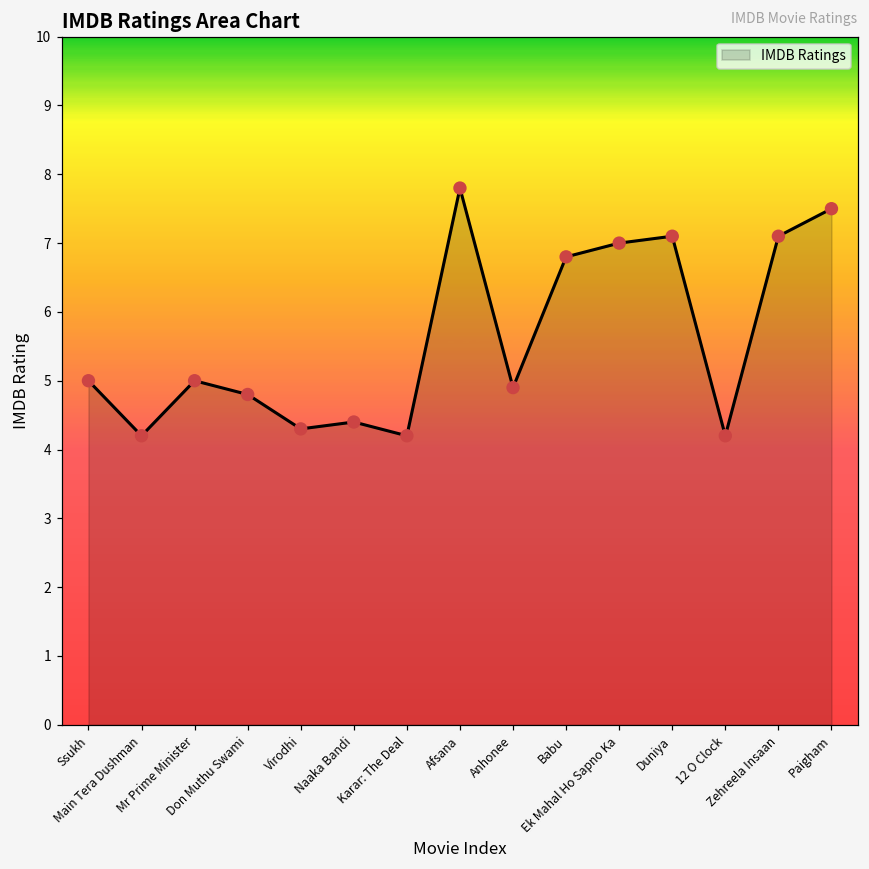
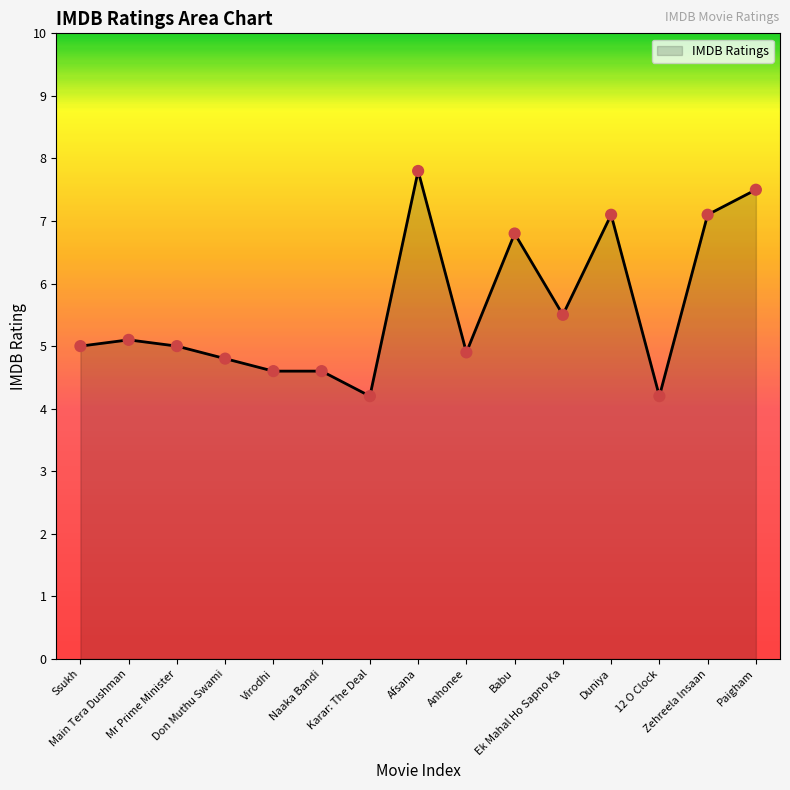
Main Tera Dushman: 4.2 -> 5.1
Virodhi: 4.3 -> 4.6
Naaka Bandi: 4.4 -> 4.6
Ek Mahal Ho Sapno Ka: 7.0 -> 5.5
